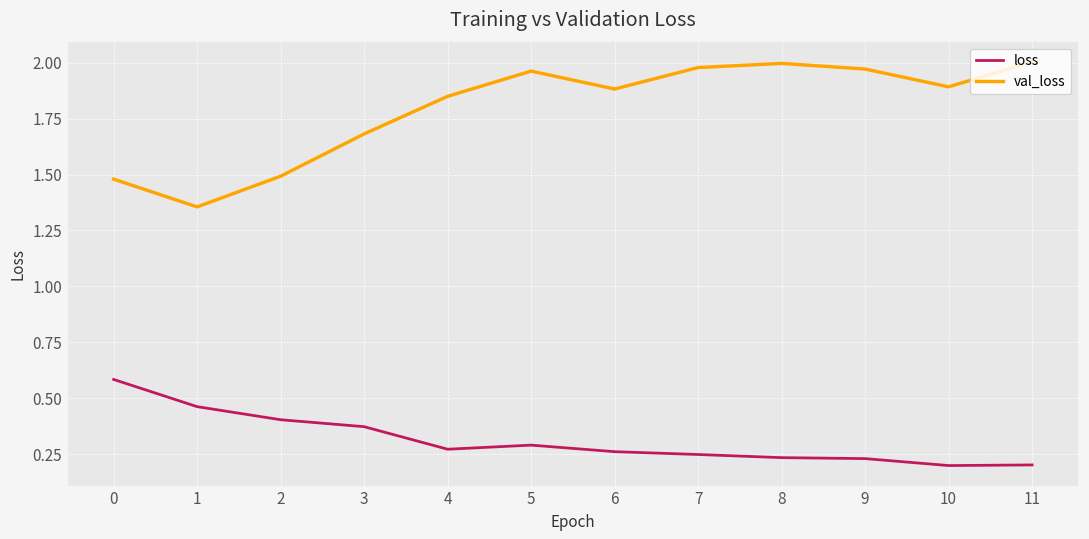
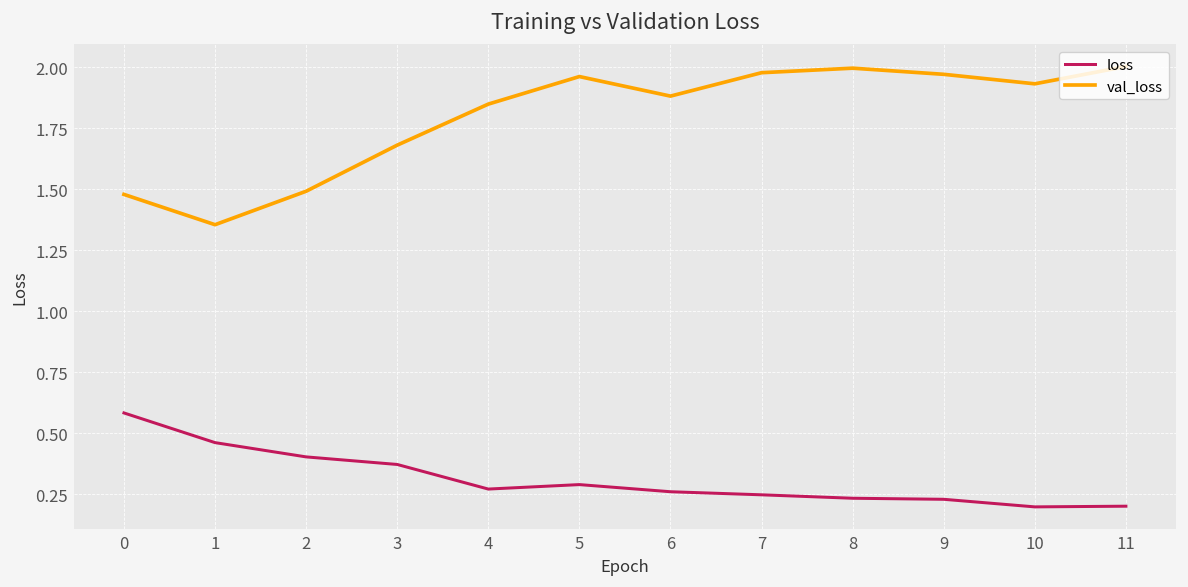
val_loss, 10: 1.89 -> 1.93
